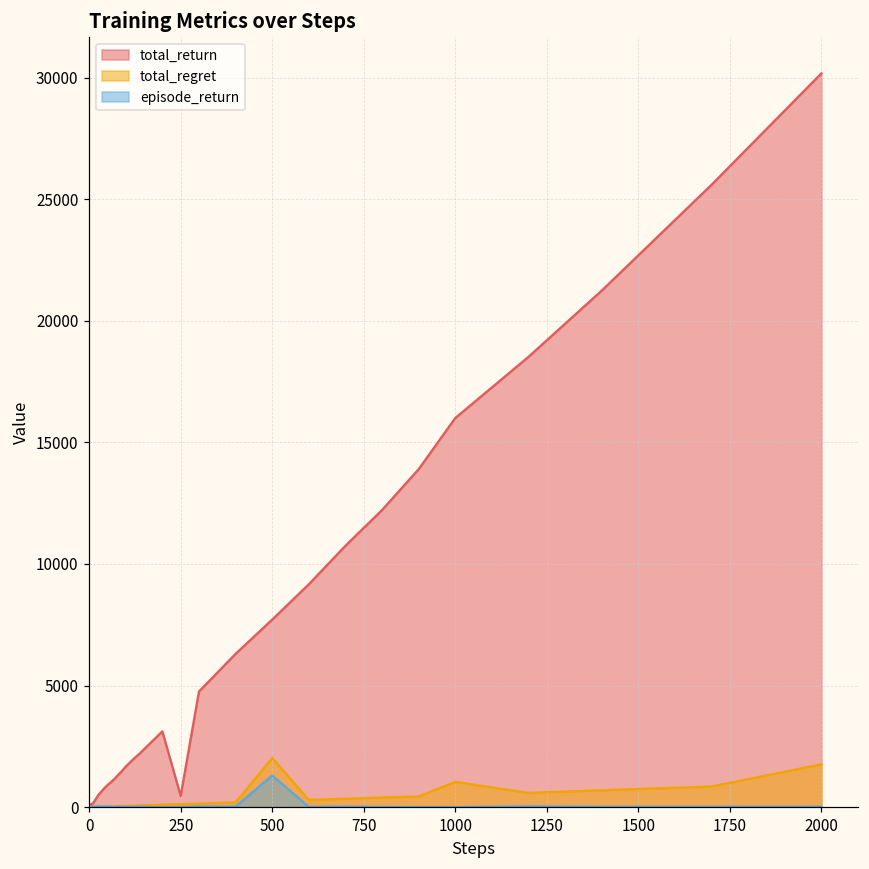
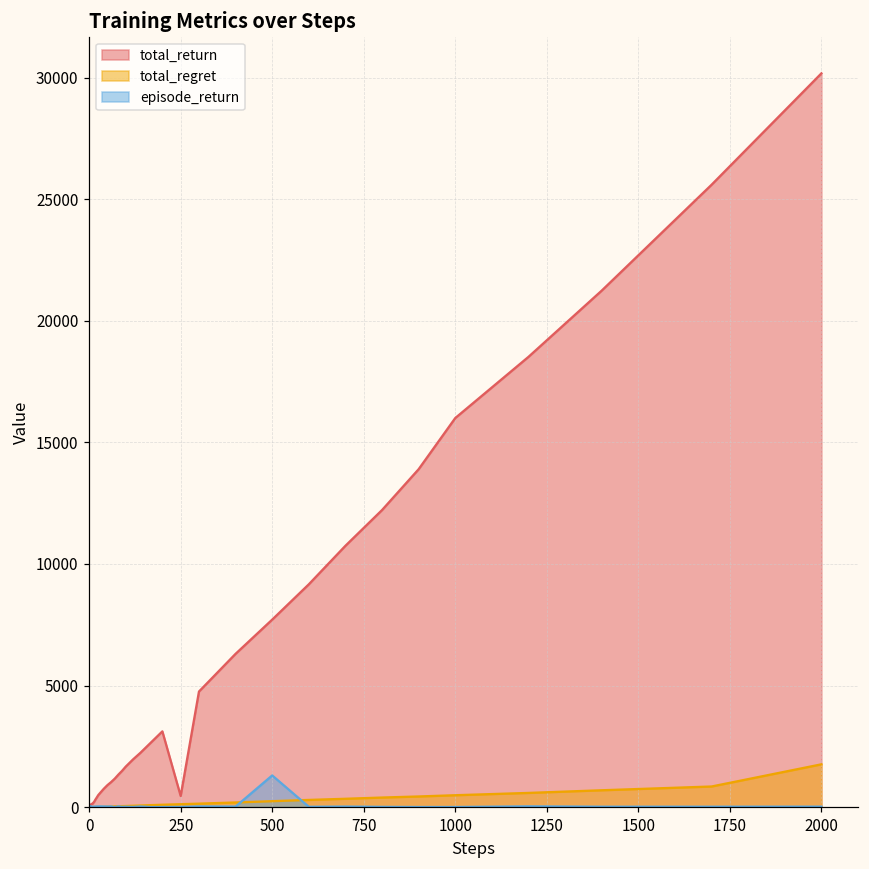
total_regret, 500: 2000 -> 200
total_regret, 1000: 1000 -> 500
